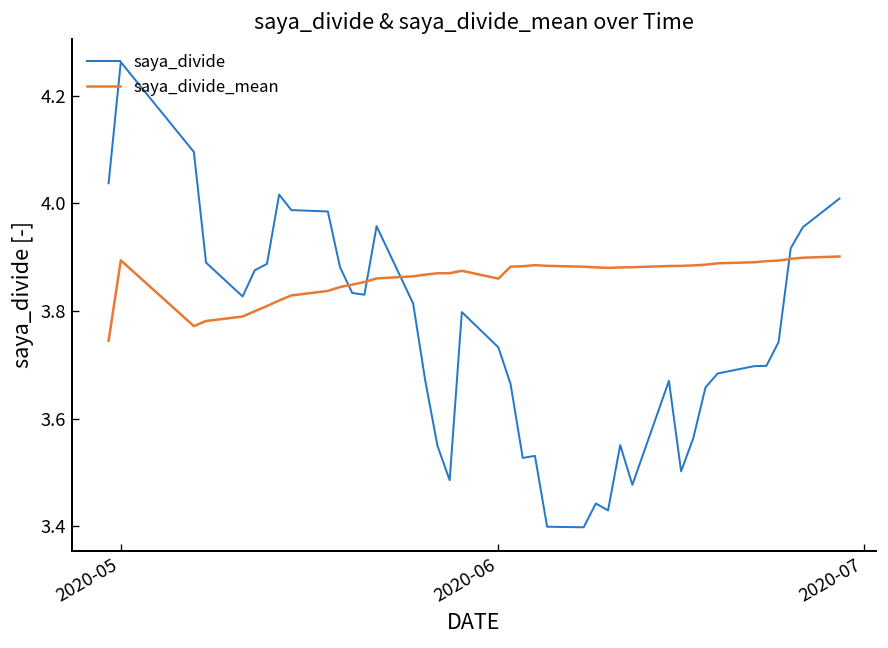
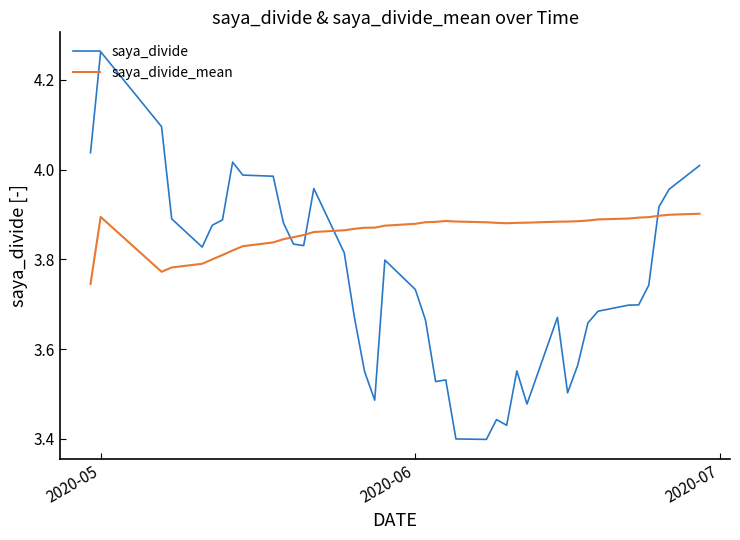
saya_divide_mean, 2020-06: 3.86 -> 3.88
